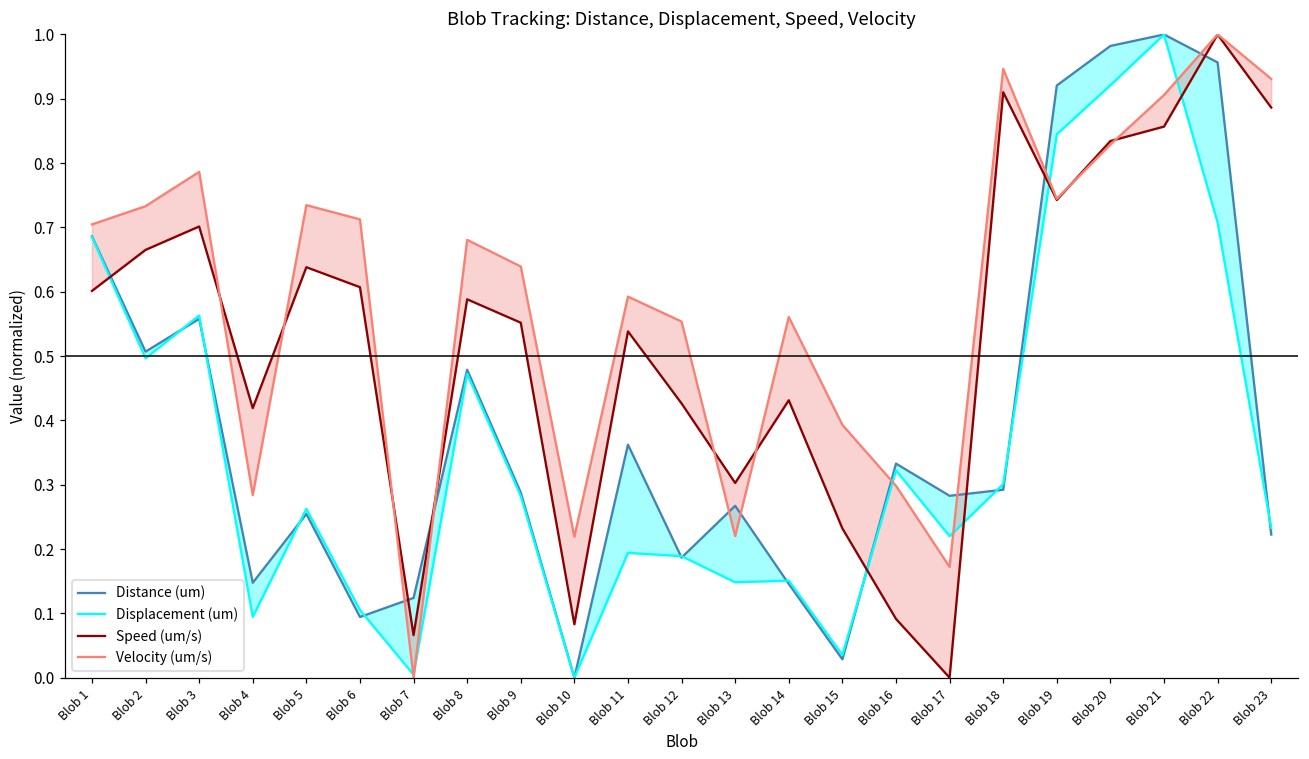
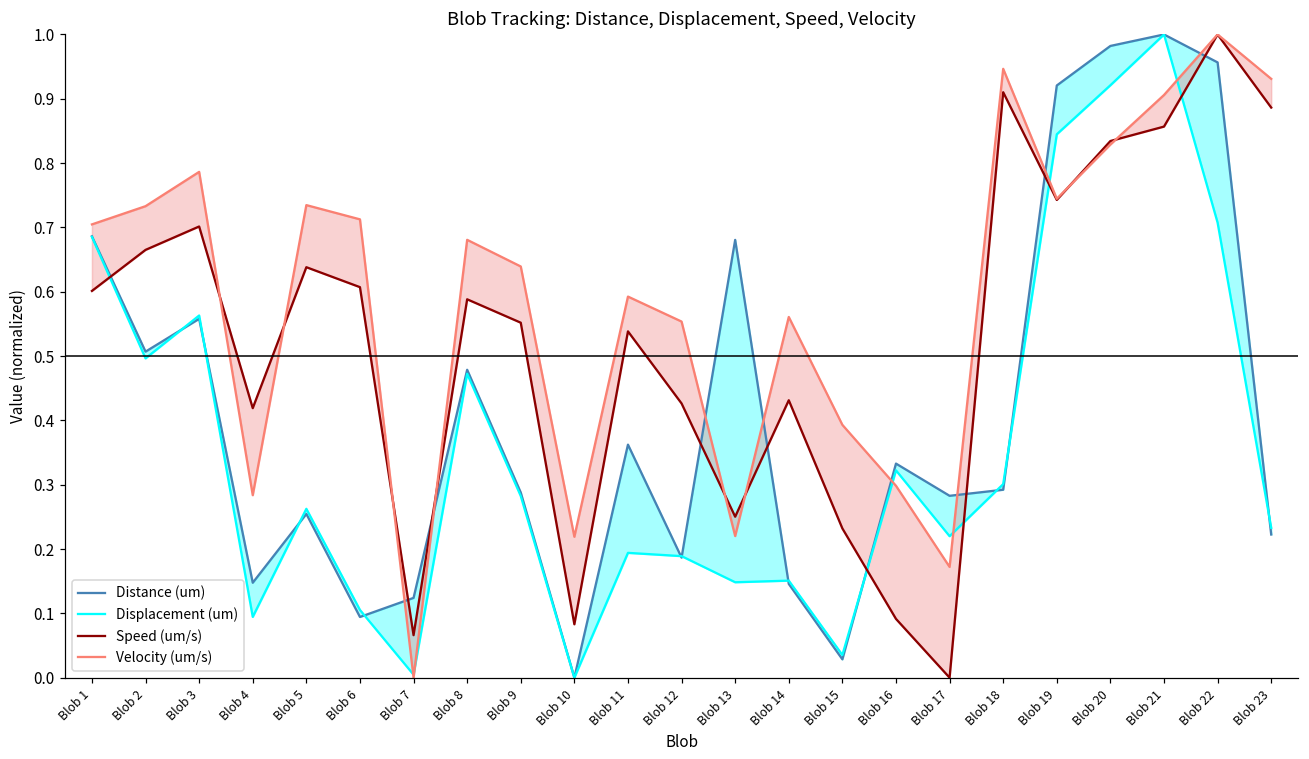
Distance (um), Blob 13: 0.27 -> 0.68
Speed (um/s), Blob 13: 0.30 -> 0.25
